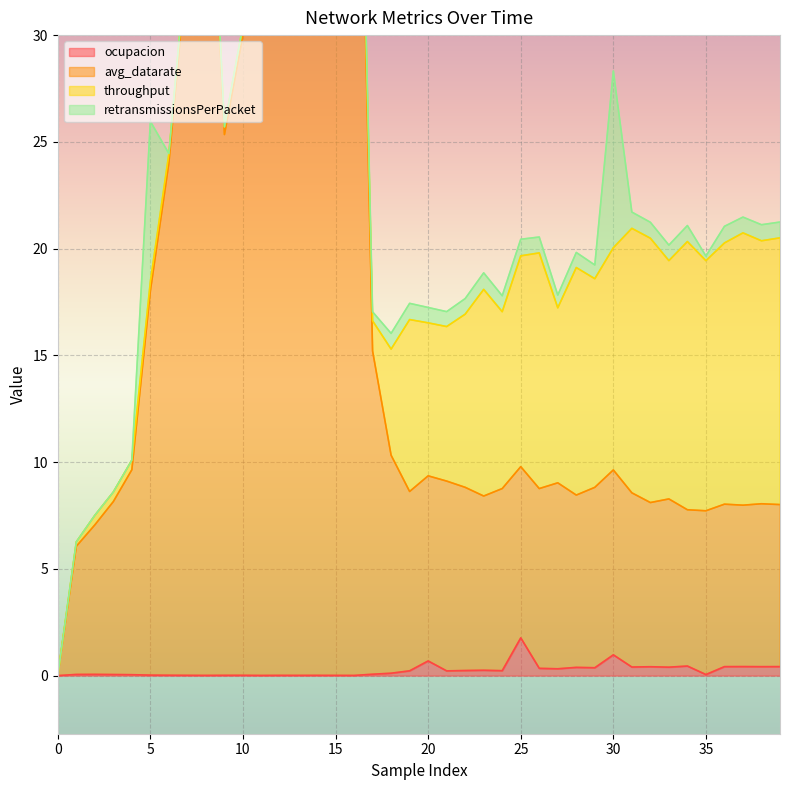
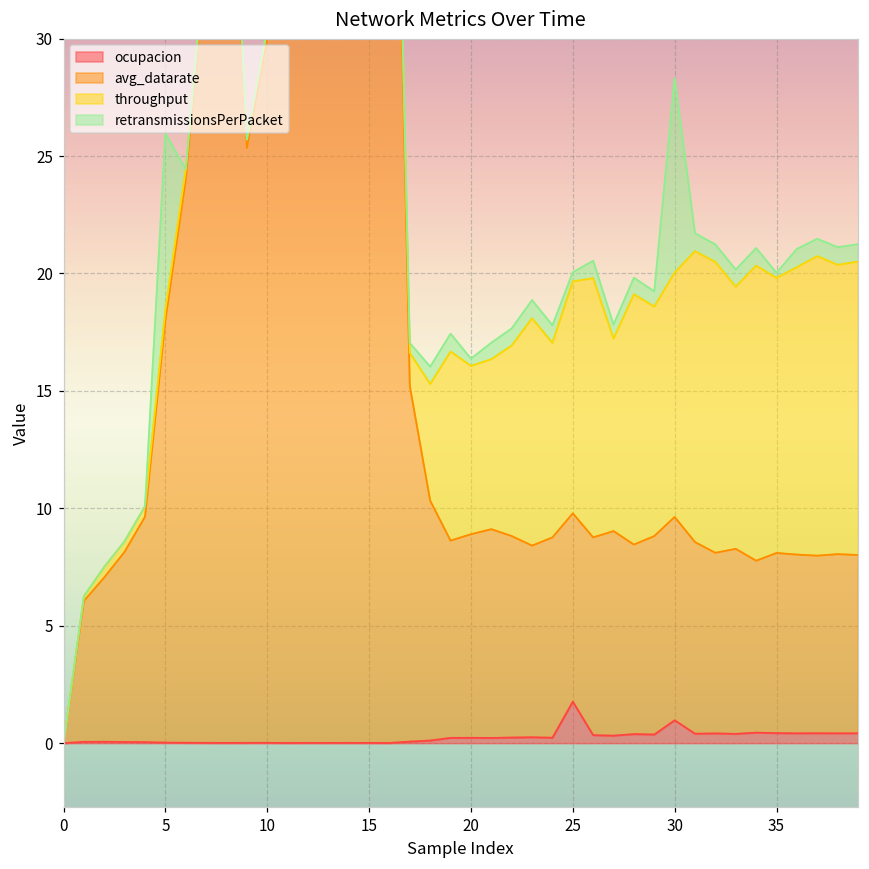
ocupacion, 20: 0.7 -> 0.2
retransmissionsPerPacket, 20: 0.7 -> 0.3
retransmissionsPerPacket, 25: 0.8 -> 0.4
ocupacion, 35: 0.1 -> 0.4
